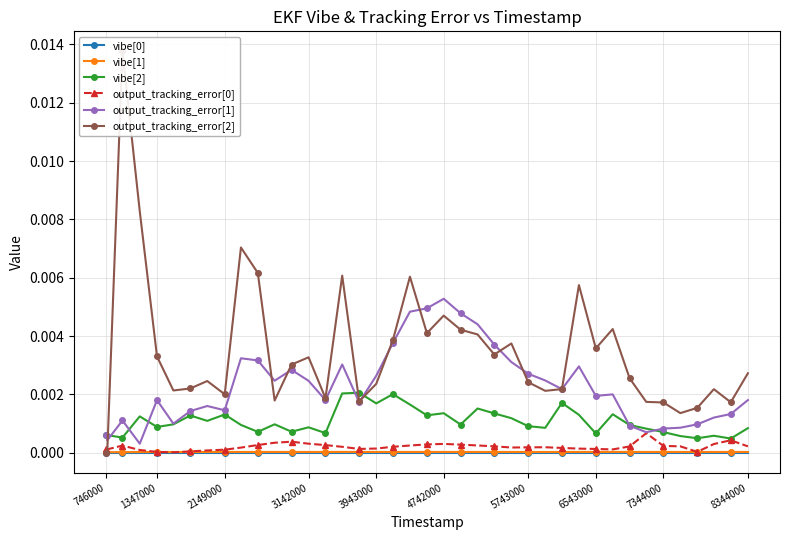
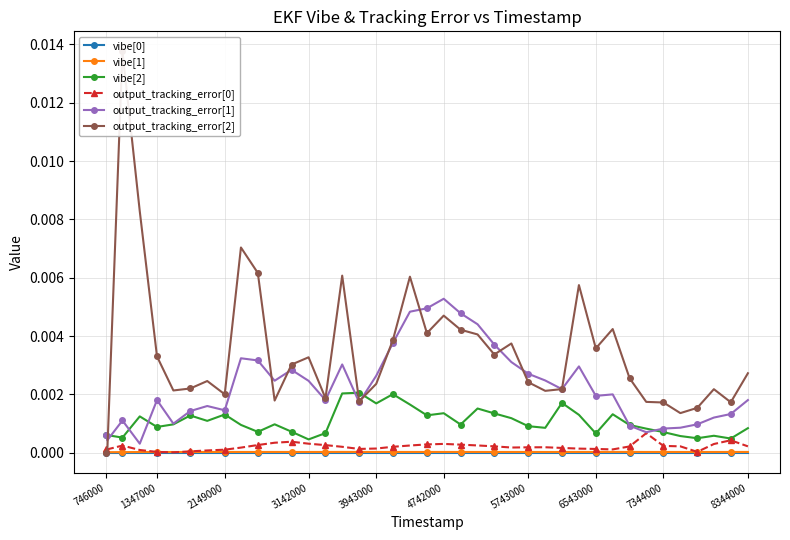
vibe[2], 3142000: 0.0009 -> 0.0005
